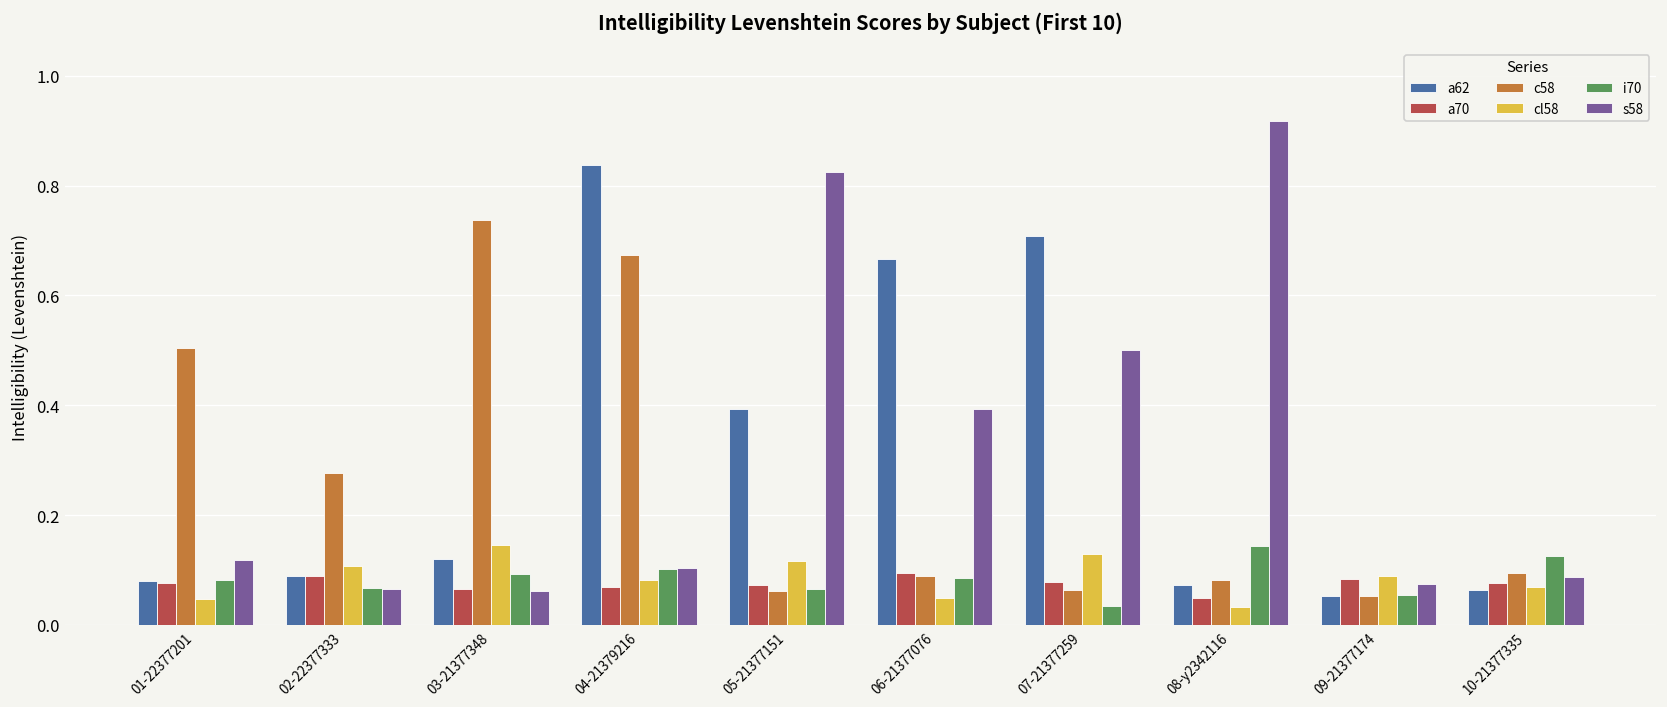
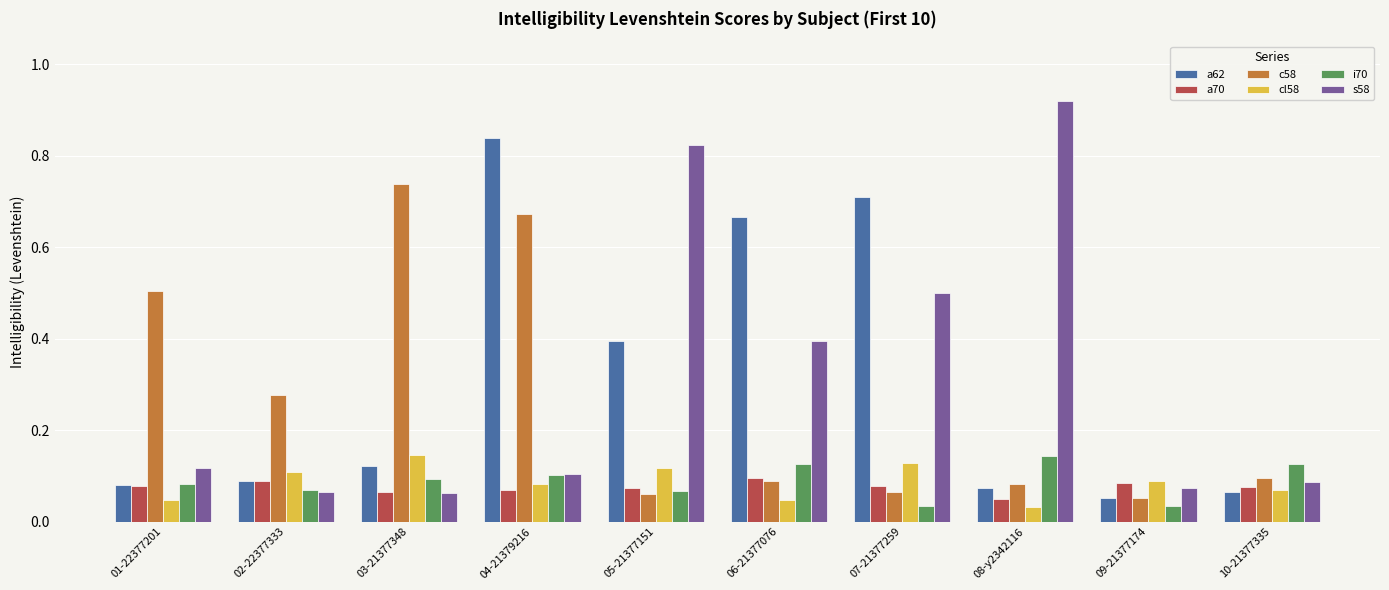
i70, 06-21377076: 0.09 -> 0.13
i70, 09-21377174: 0.05 -> 0.03
